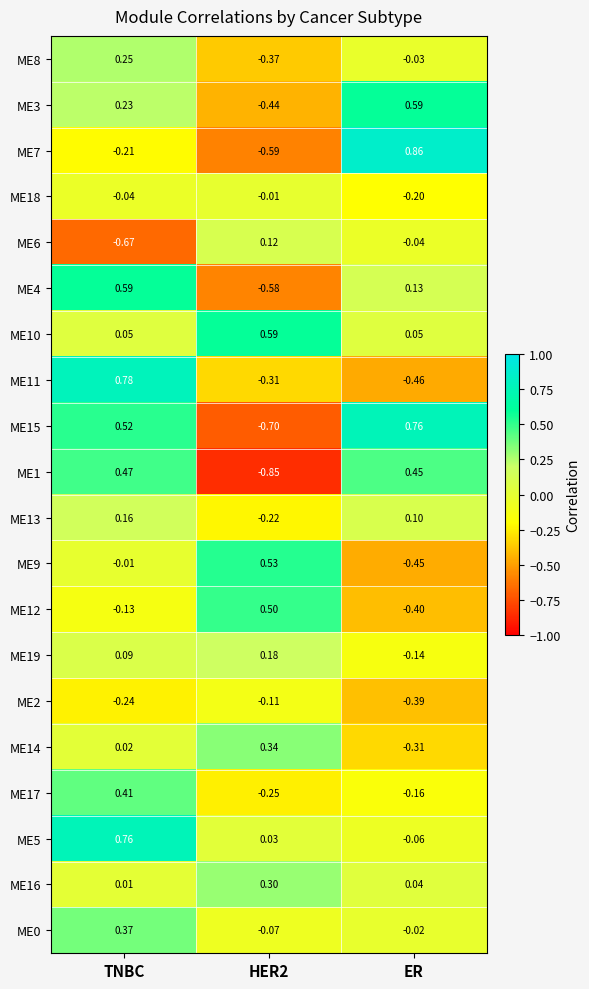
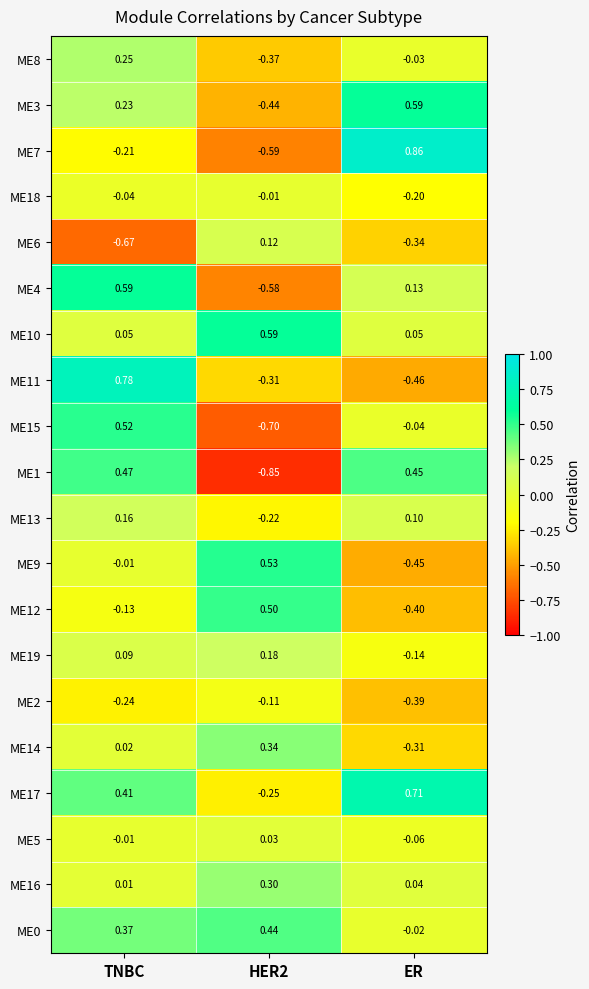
ME6, ER: -0.04 -> -0.34
ME15, ER: 0.76 -> -0.04
ME17, ER: -0.16 -> 0.71
ME5, TNBC: 0.76 -> -0.01
ME0, HER2: -0.07 -> 0.44
